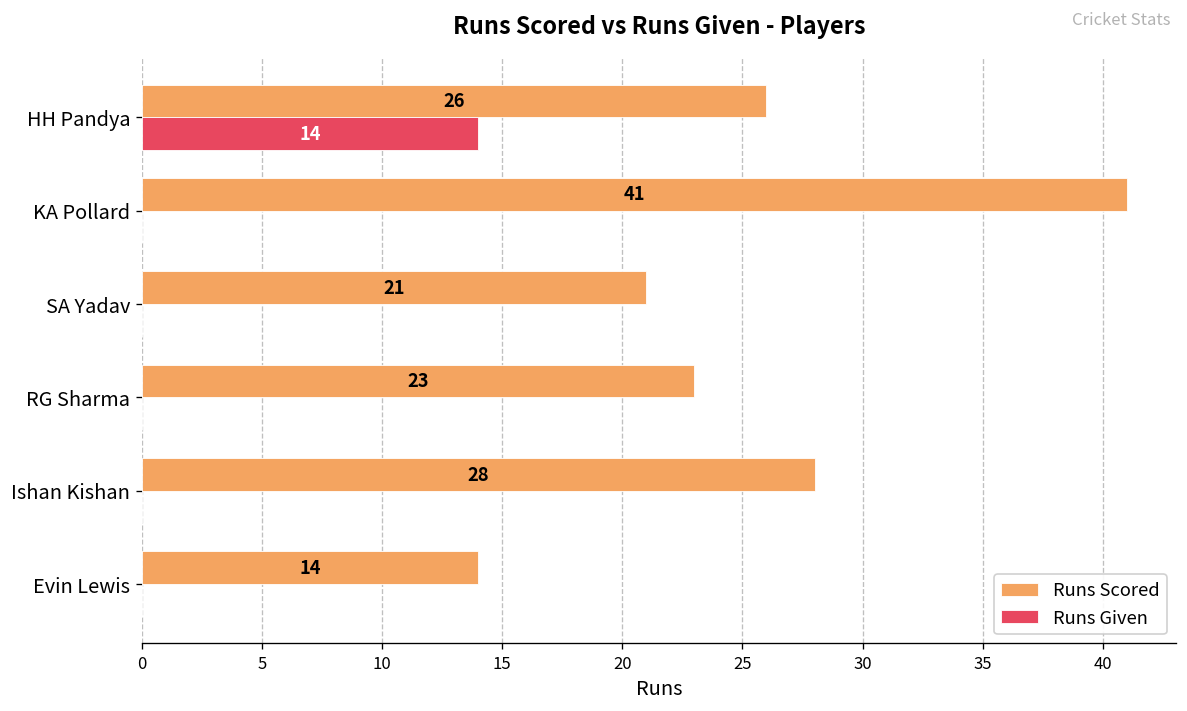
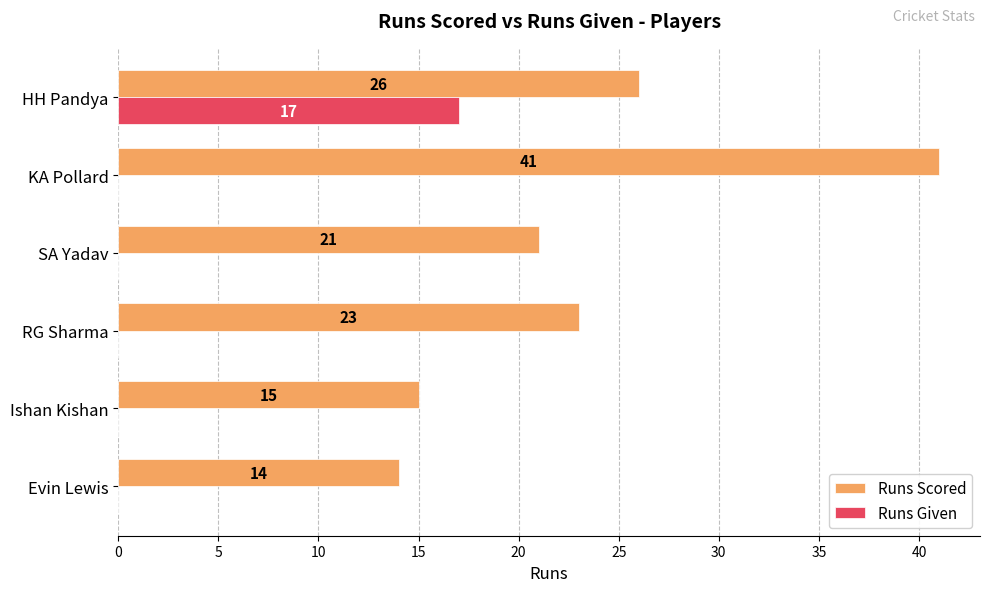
Runs Given, HH Pandya: 14 -> 17
Runs Scored, Ishan Kishan: 28 -> 15
